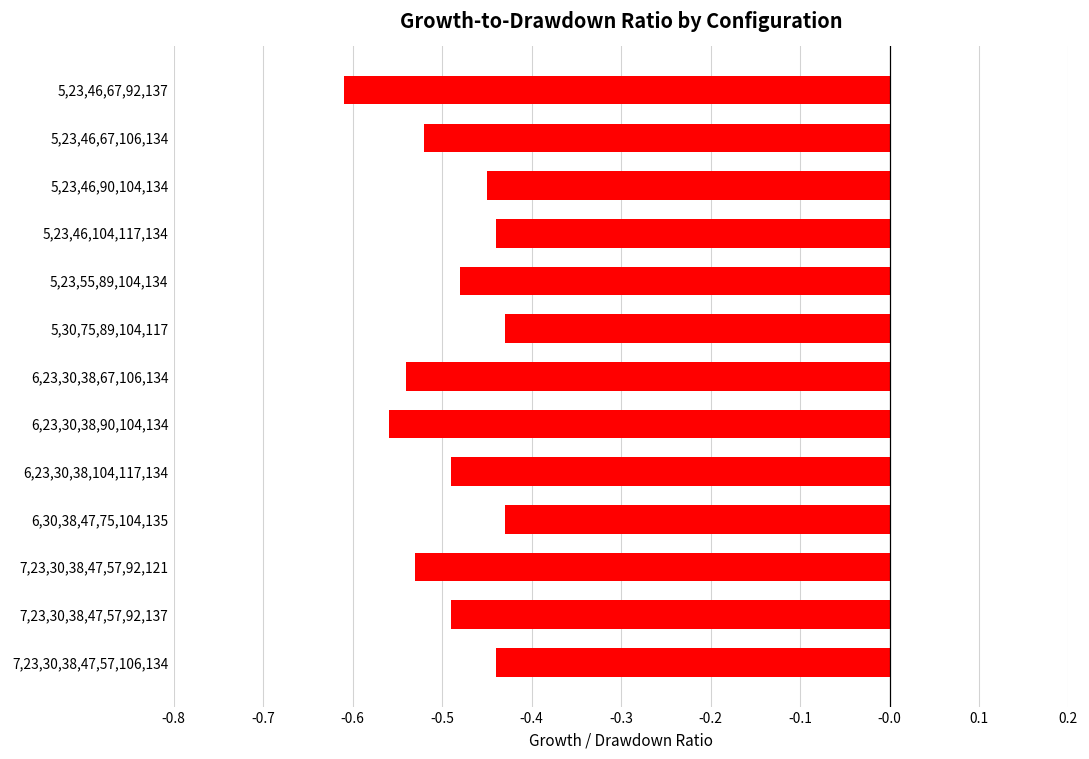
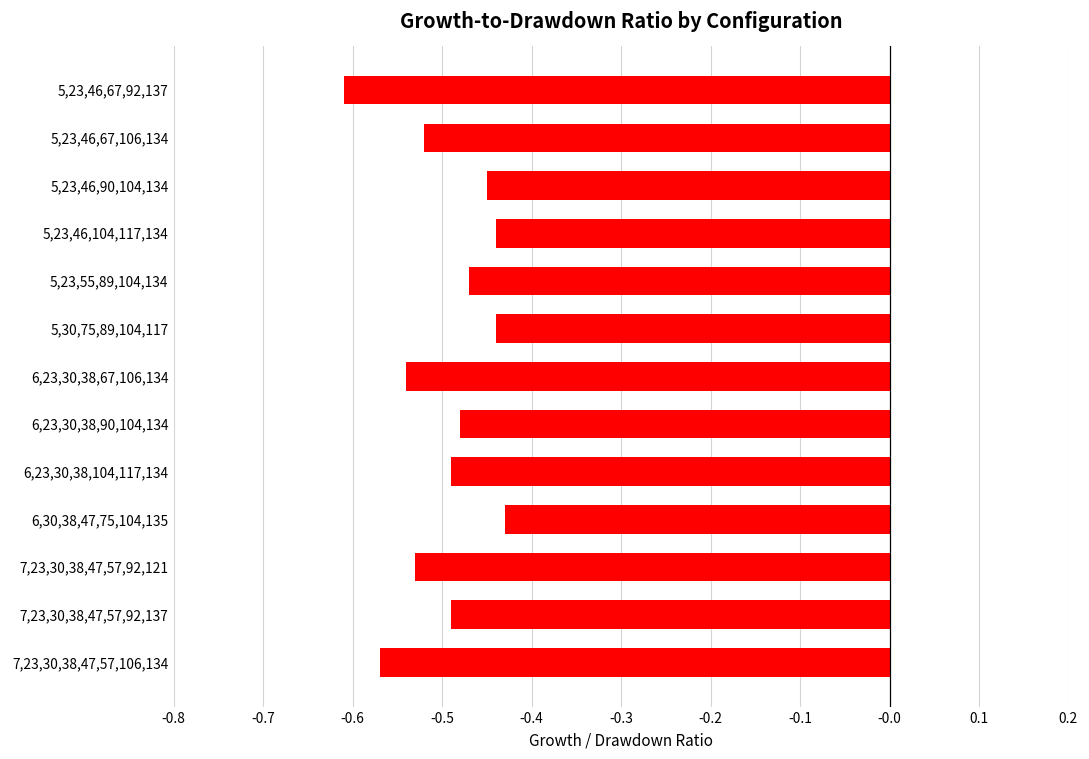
5,23,55,89,104,134: -0.48 -> -0.47
5,30,75,89,104,117: -0.43 -> -0.44
6,23,30,38,90,104,134: -0.56 -> -0.48
7,23,30,38,47,57,106,134: -0.44 -> -0.57
